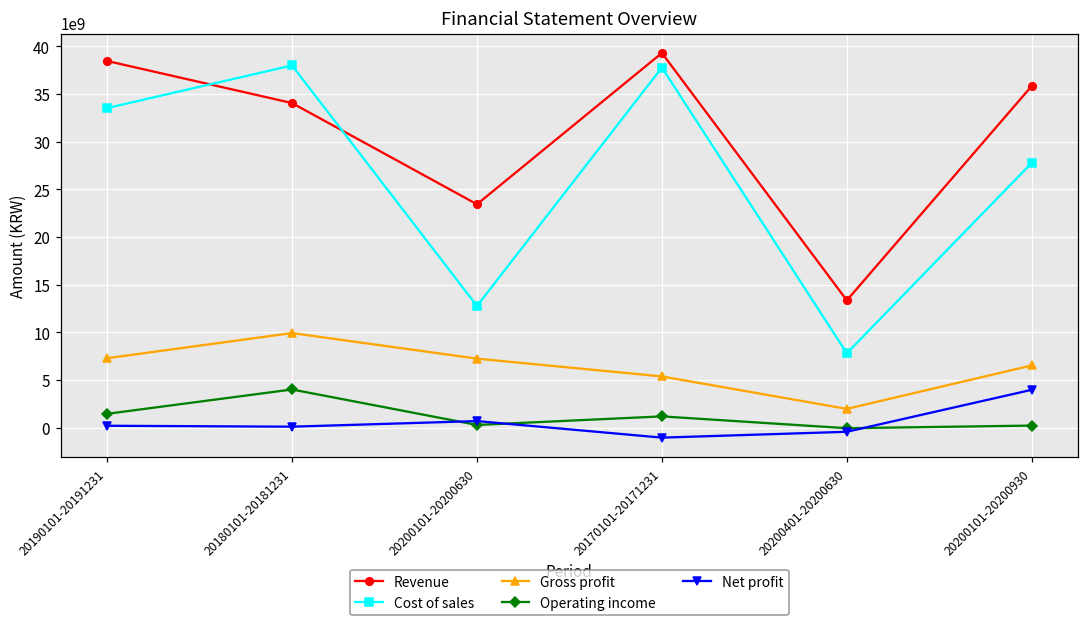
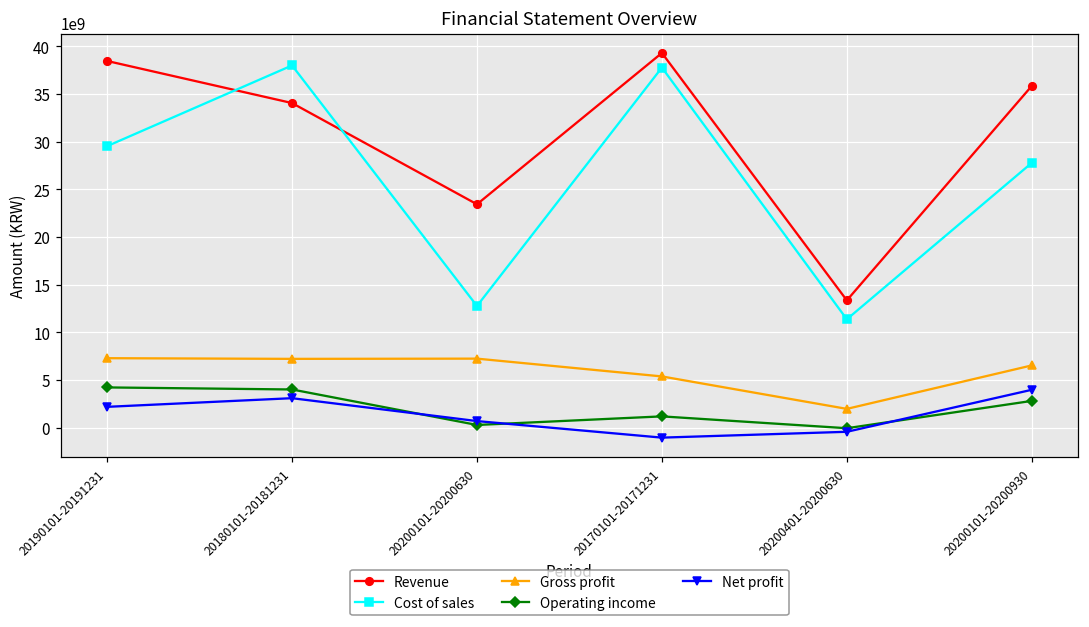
Cost of sales, 20190101-20191231: 34000000000 -> 30000000000
Operating income, 20190101-20191231: 1000000000 -> 4000000000
Net profit, 20190101-20191231: 0 -> 2000000000
Gross profit, 20180101-20181231: 10000000000 -> 7000000000
Net profit, 20180101-20181231: 0 -> 3000000000
Cost of sales, 20200401-20200630: 8000000000 -> 11000000000
Operating income, 20200101-20200930: 0 -> 3000000000
